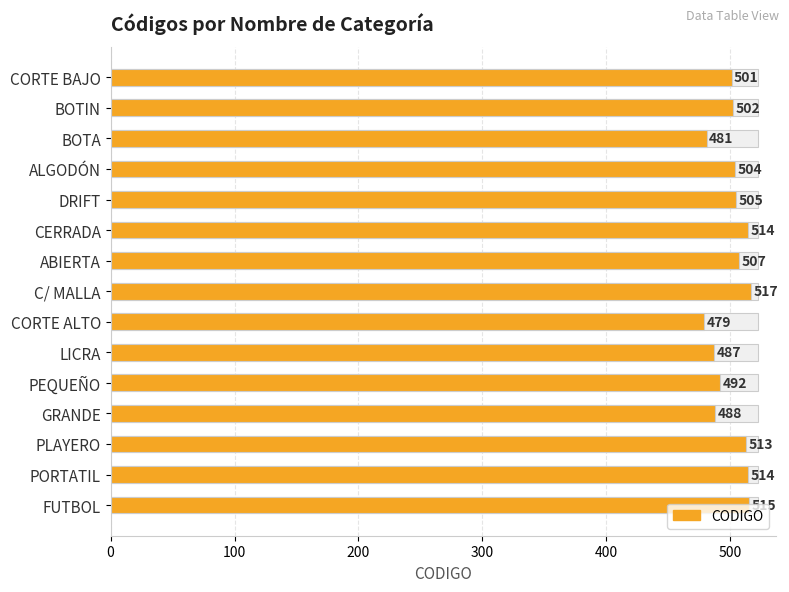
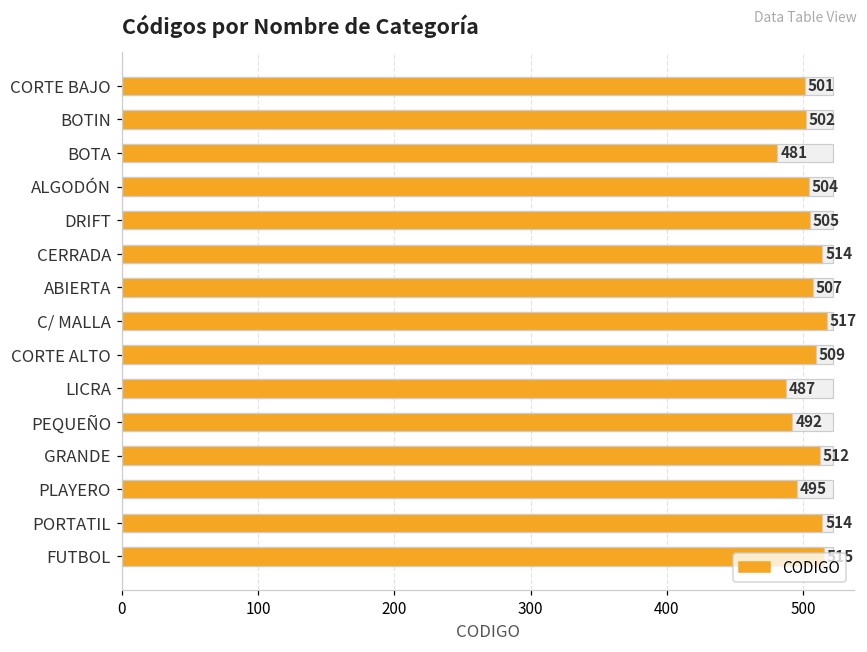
CODIGO, CORTE ALTO: 479 -> 509
CODIGO, GRANDE: 488 -> 512
CODIGO, PLAYERO: 513 -> 495
